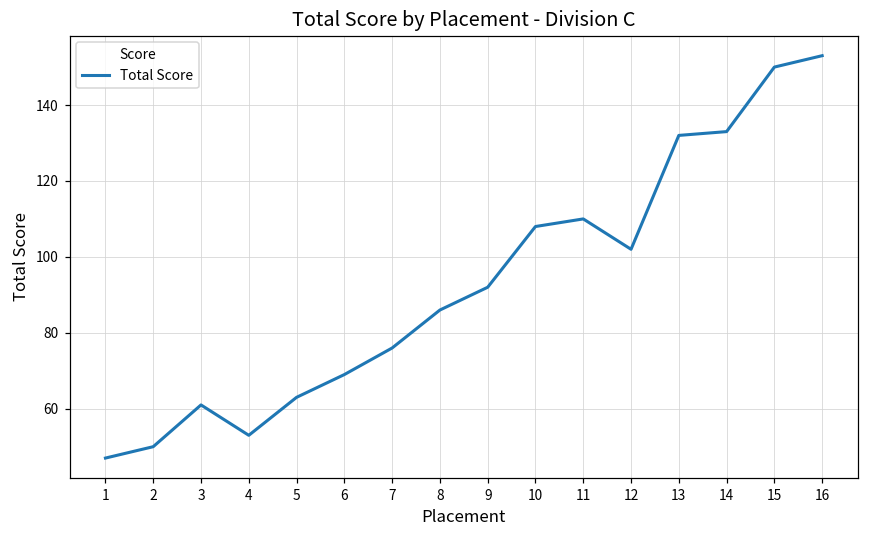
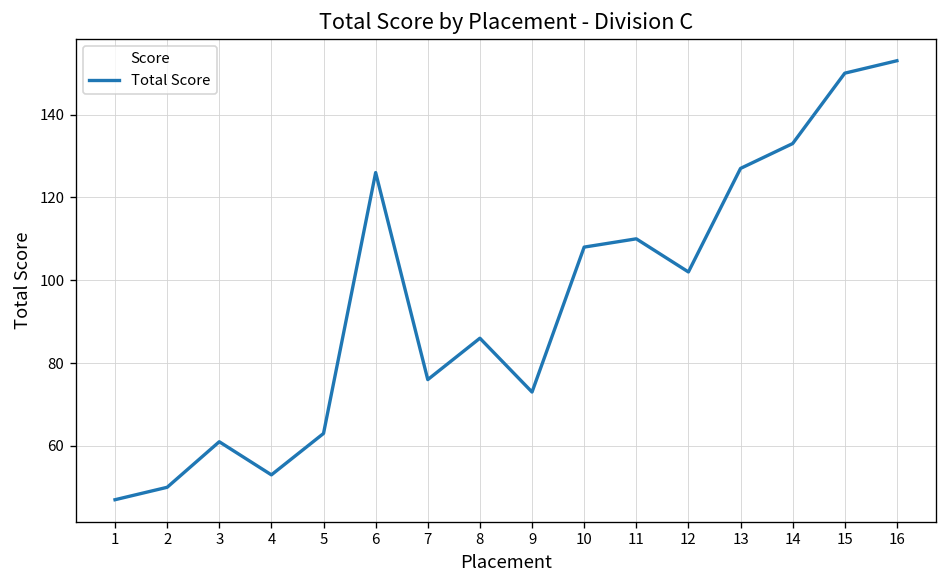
6: 69 -> 126
9: 92 -> 73
13: 132 -> 127
